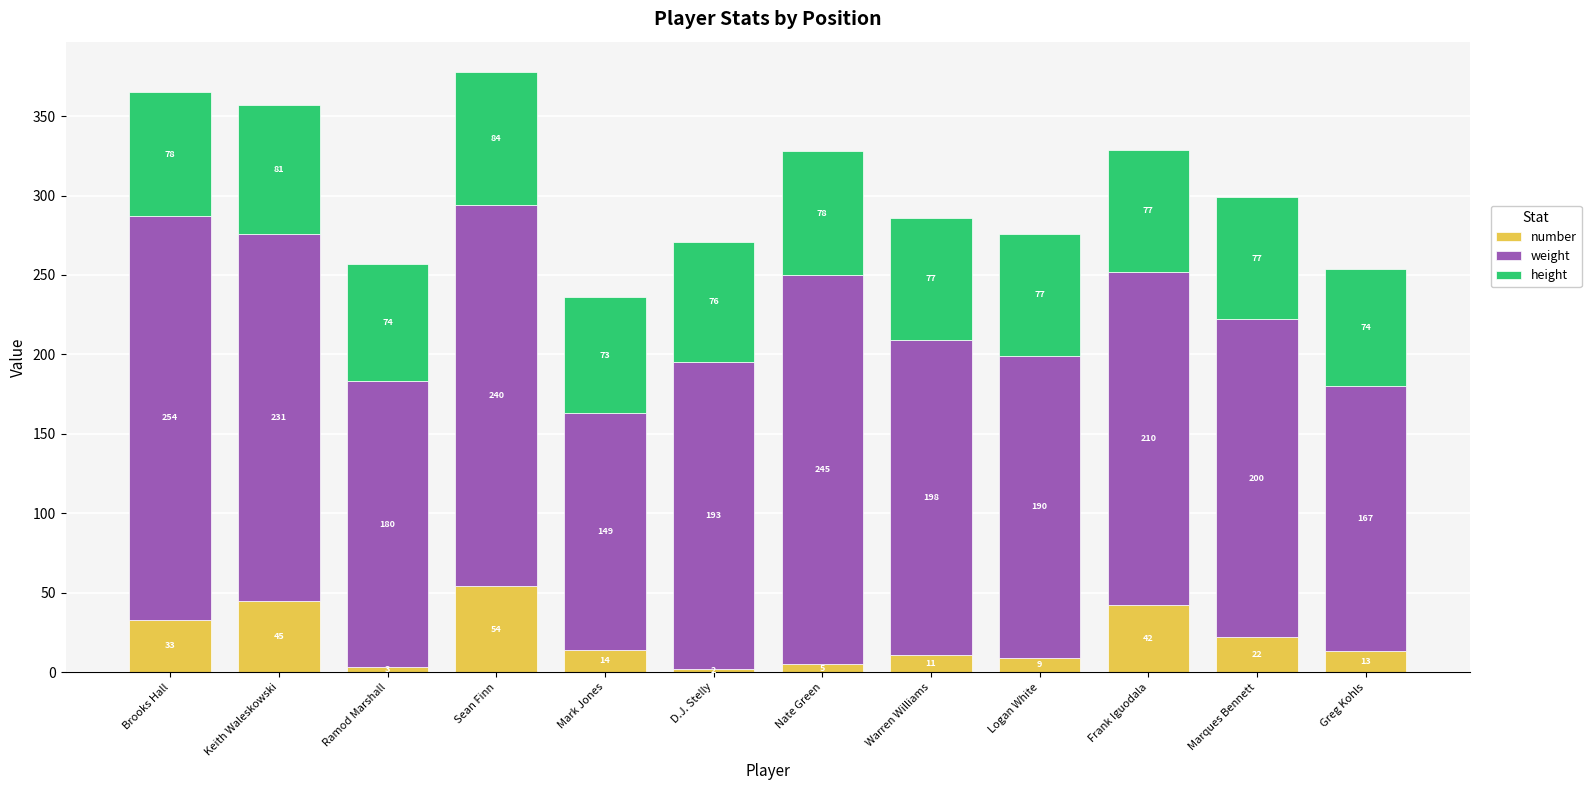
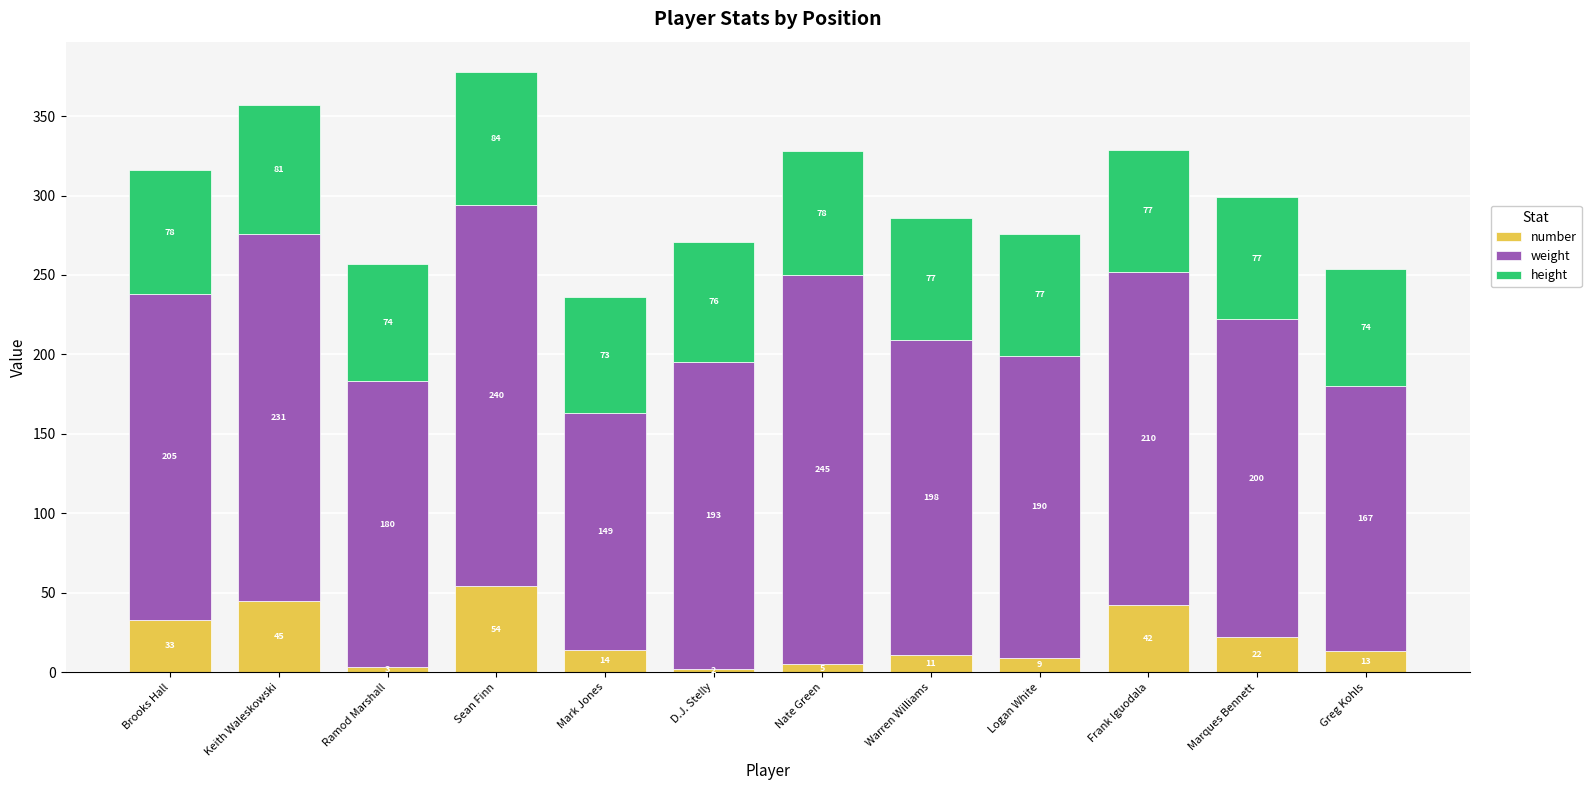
weight, Brooks Hall: 254 -> 205
